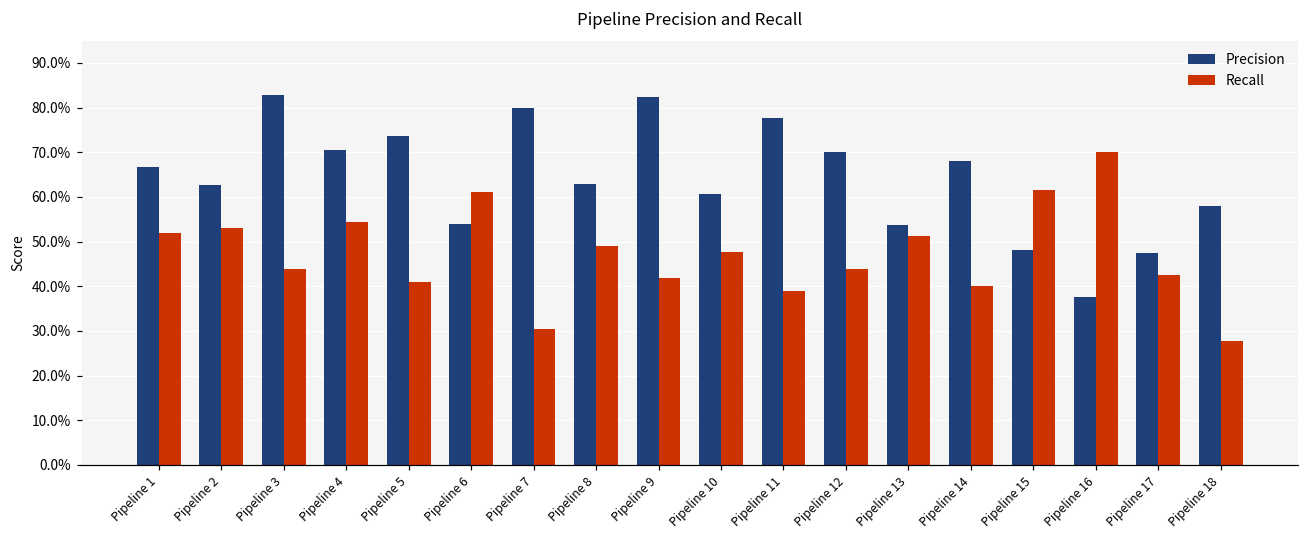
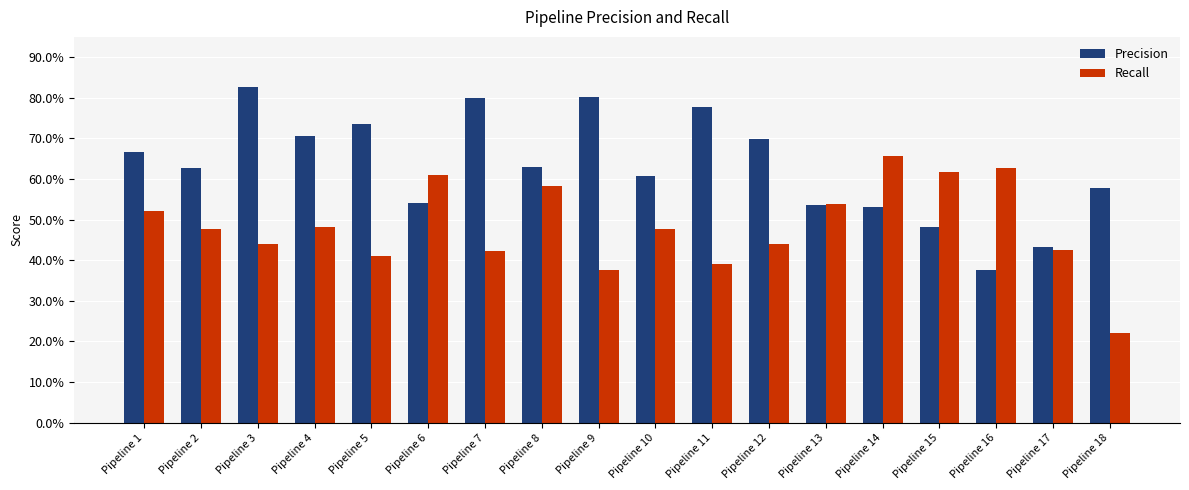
Recall, Pipeline 2: 53% -> 48%
Recall, Pipeline 4: 54% -> 48%
Recall, Pipeline 7: 31% -> 42%
Recall, Pipeline 8: 49% -> 58%
Precision, Pipeline 9: 82% -> 80%
Recall, Pipeline 9: 42% -> 38%
Recall, Pipeline 13: 51% -> 54%
Precision, Pipeline 14: 68% -> 53%
Recall, Pipeline 14: 40% -> 66%
Recall, Pipeline 16: 70% -> 63%
Precision, Pipeline 17: 47% -> 43%
Recall, Pipeline 18: 28% -> 22%
